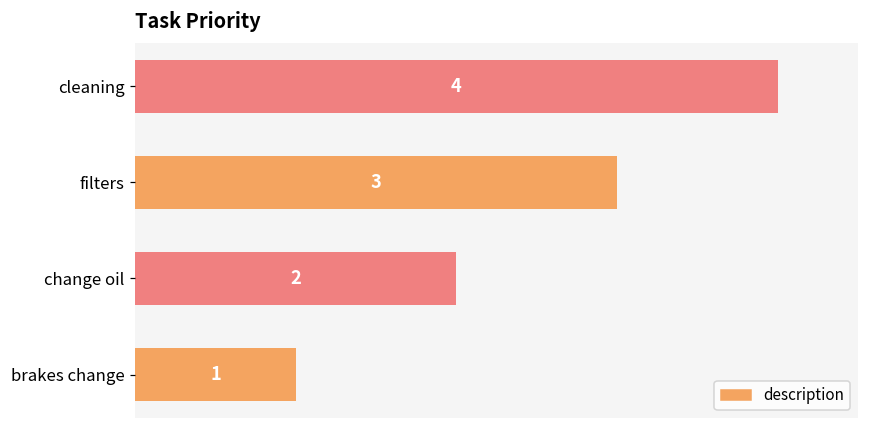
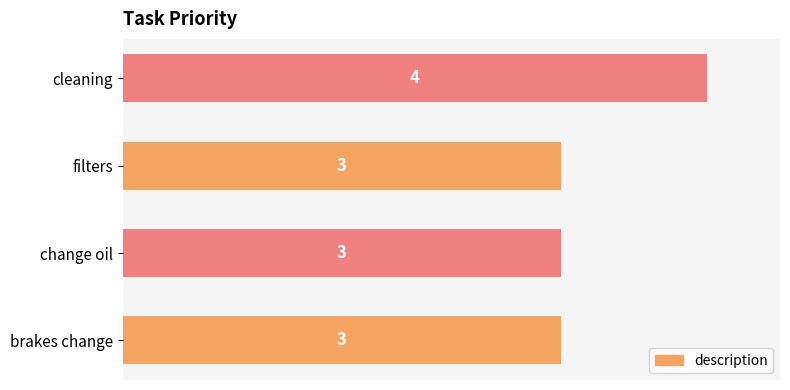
change oil: 2 -> 3
brakes change: 1 -> 3
